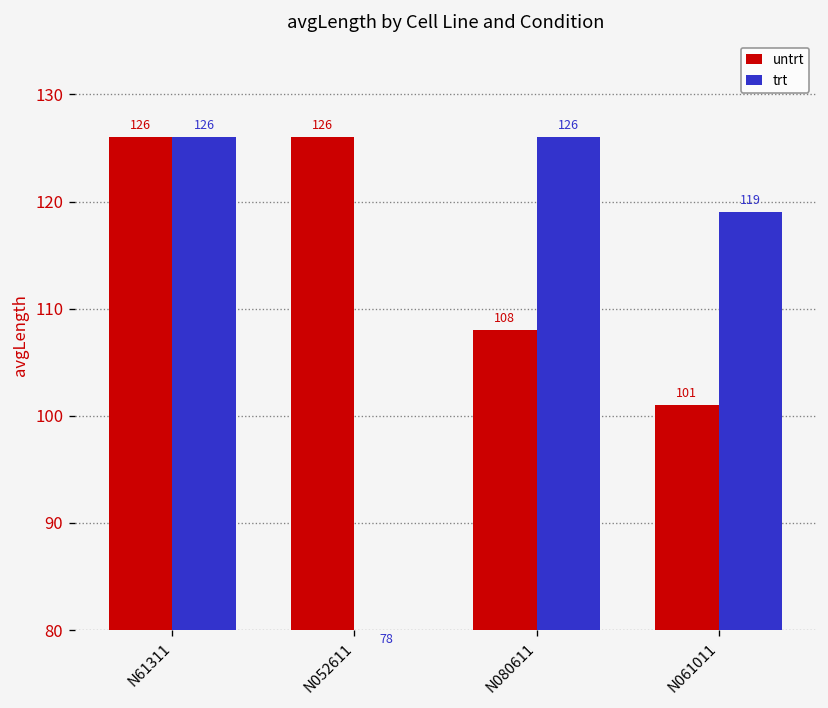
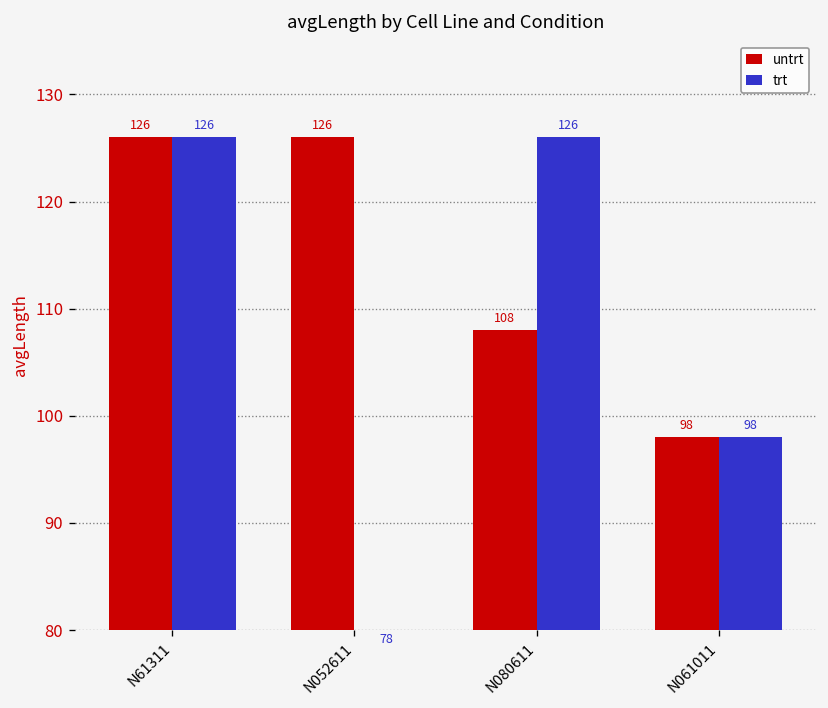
untrt, N061011: 101 -> 98
trt, N061011: 119 -> 98
